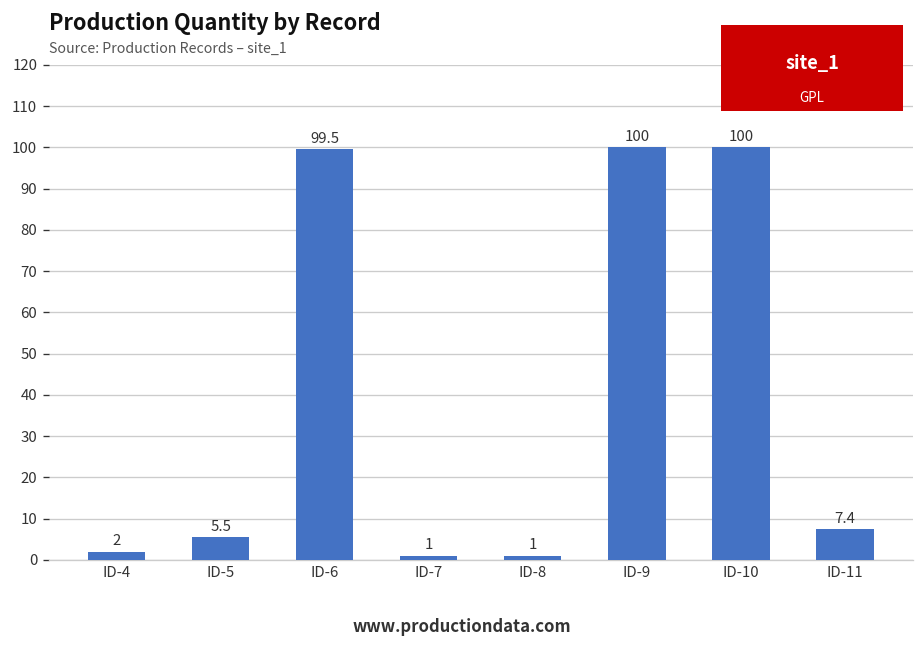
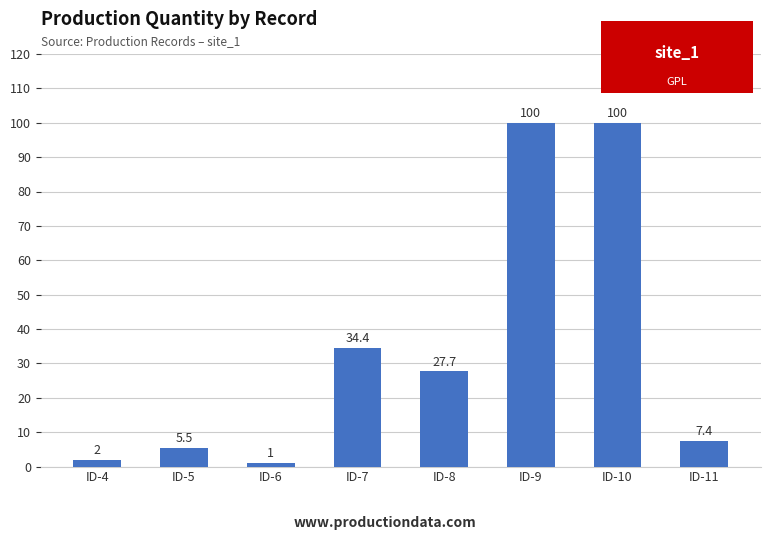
ID-6: 99.5 -> 1
ID-7: 1 -> 34.4
ID-8: 1 -> 27.7
